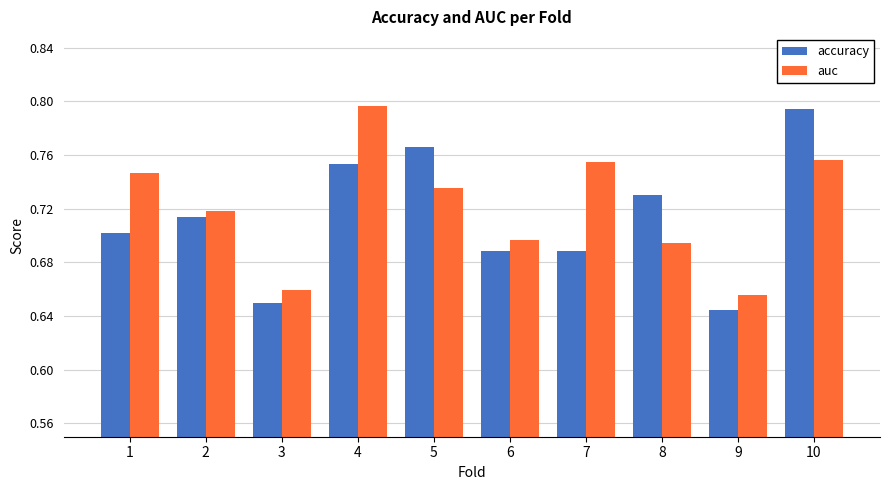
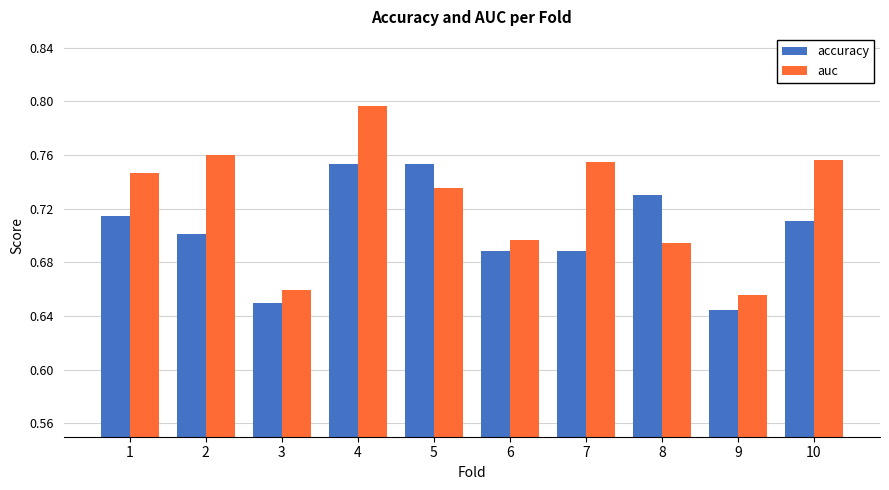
accuracy, 1: 0.702 -> 0.714
accuracy, 2: 0.714 -> 0.701
auc, 2: 0.718 -> 0.760
accuracy, 5: 0.766 -> 0.753
accuracy, 10: 0.794 -> 0.711
